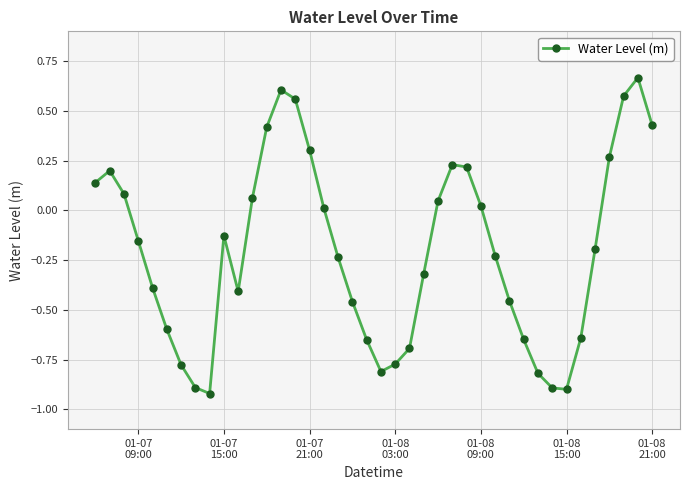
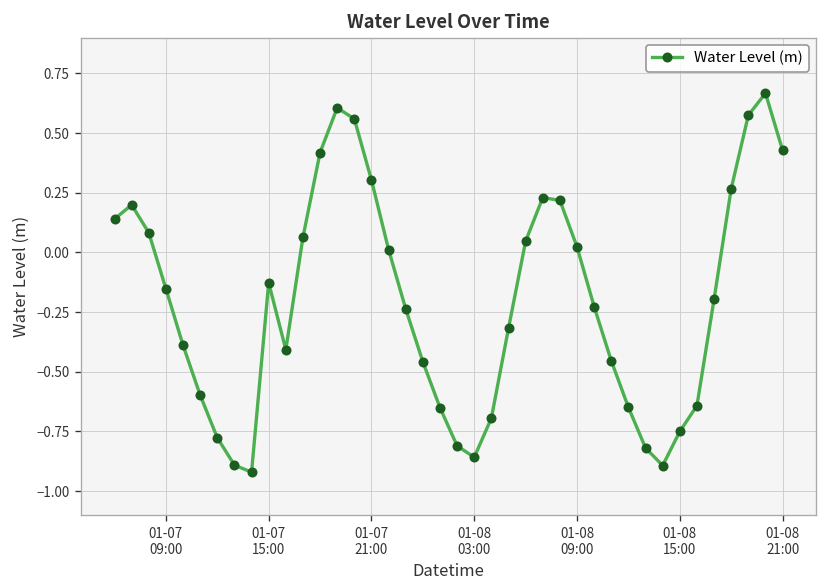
01-08 03:00: -0.77 -> -0.86
01-08 15:00: -0.90 -> -0.75
